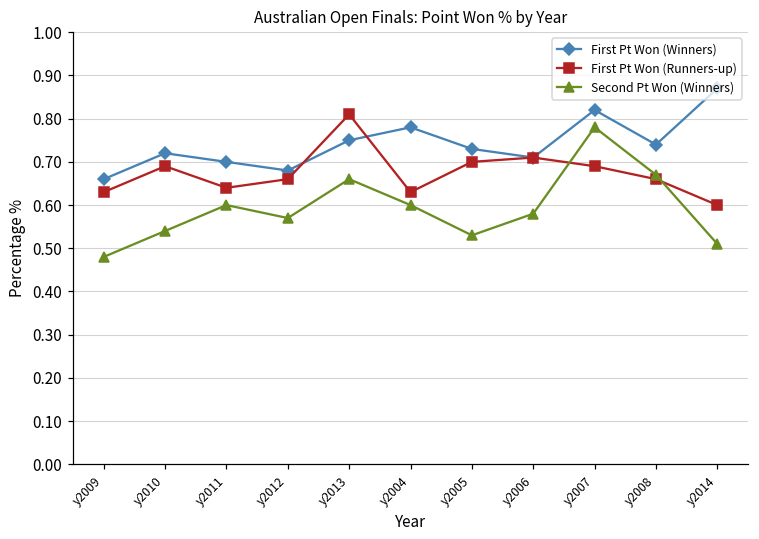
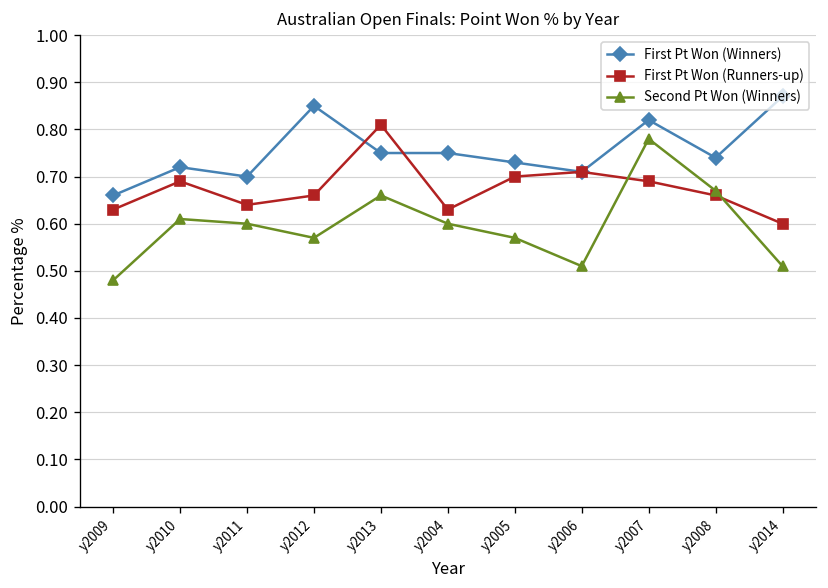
Second Pt Won (Winners), y2010: 0.54 -> 0.61
First Pt Won (Winners), y2012: 0.68 -> 0.85
First Pt Won (Winners), y2004: 0.78 -> 0.75
Second Pt Won (Winners), y2005: 0.53 -> 0.57
Second Pt Won (Winners), y2006: 0.58 -> 0.51
